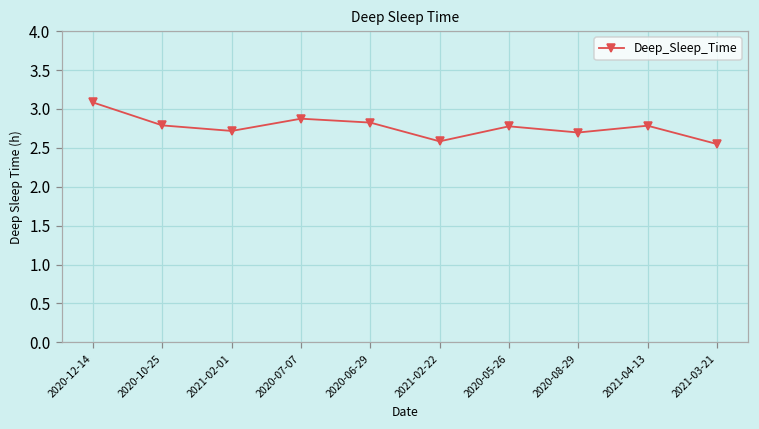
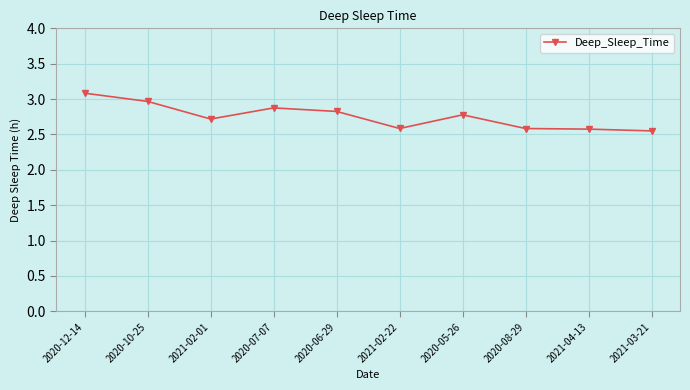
2020-10-25: 2.8 -> 3.0
2020-08-29: 2.7 -> 2.6
2021-04-13: 2.8 -> 2.6
